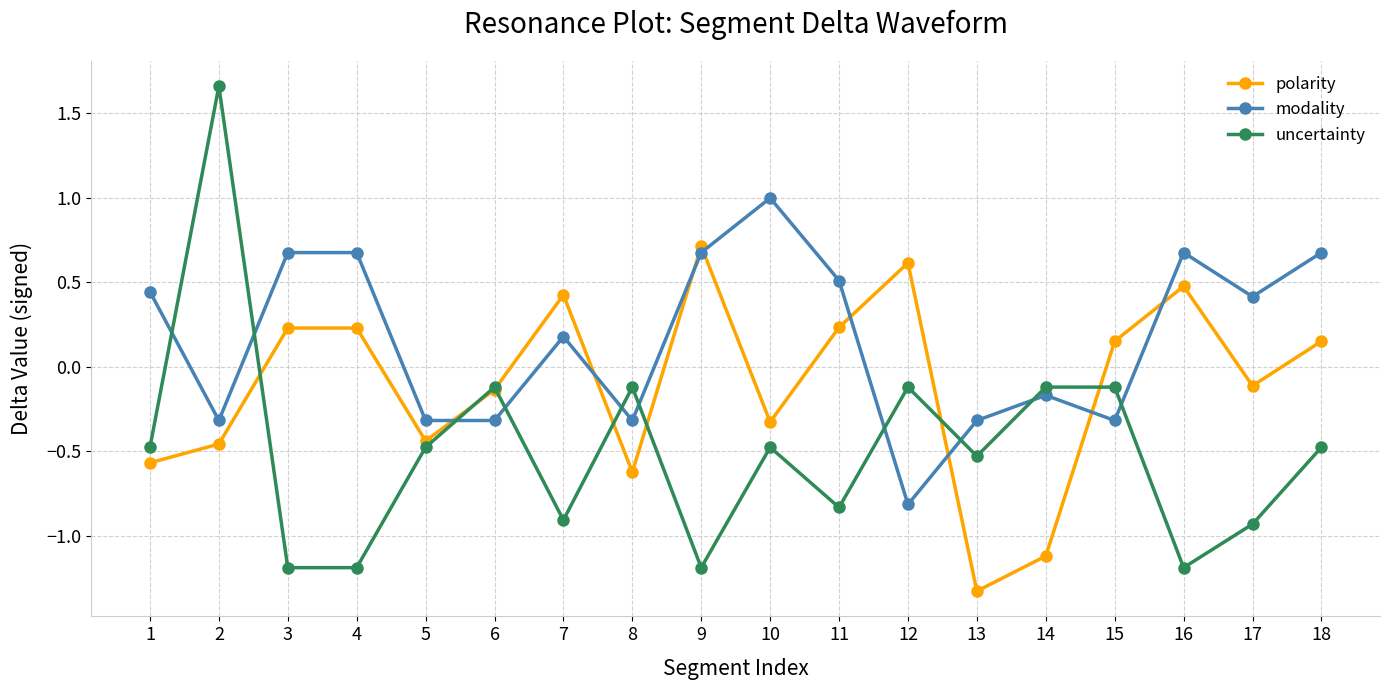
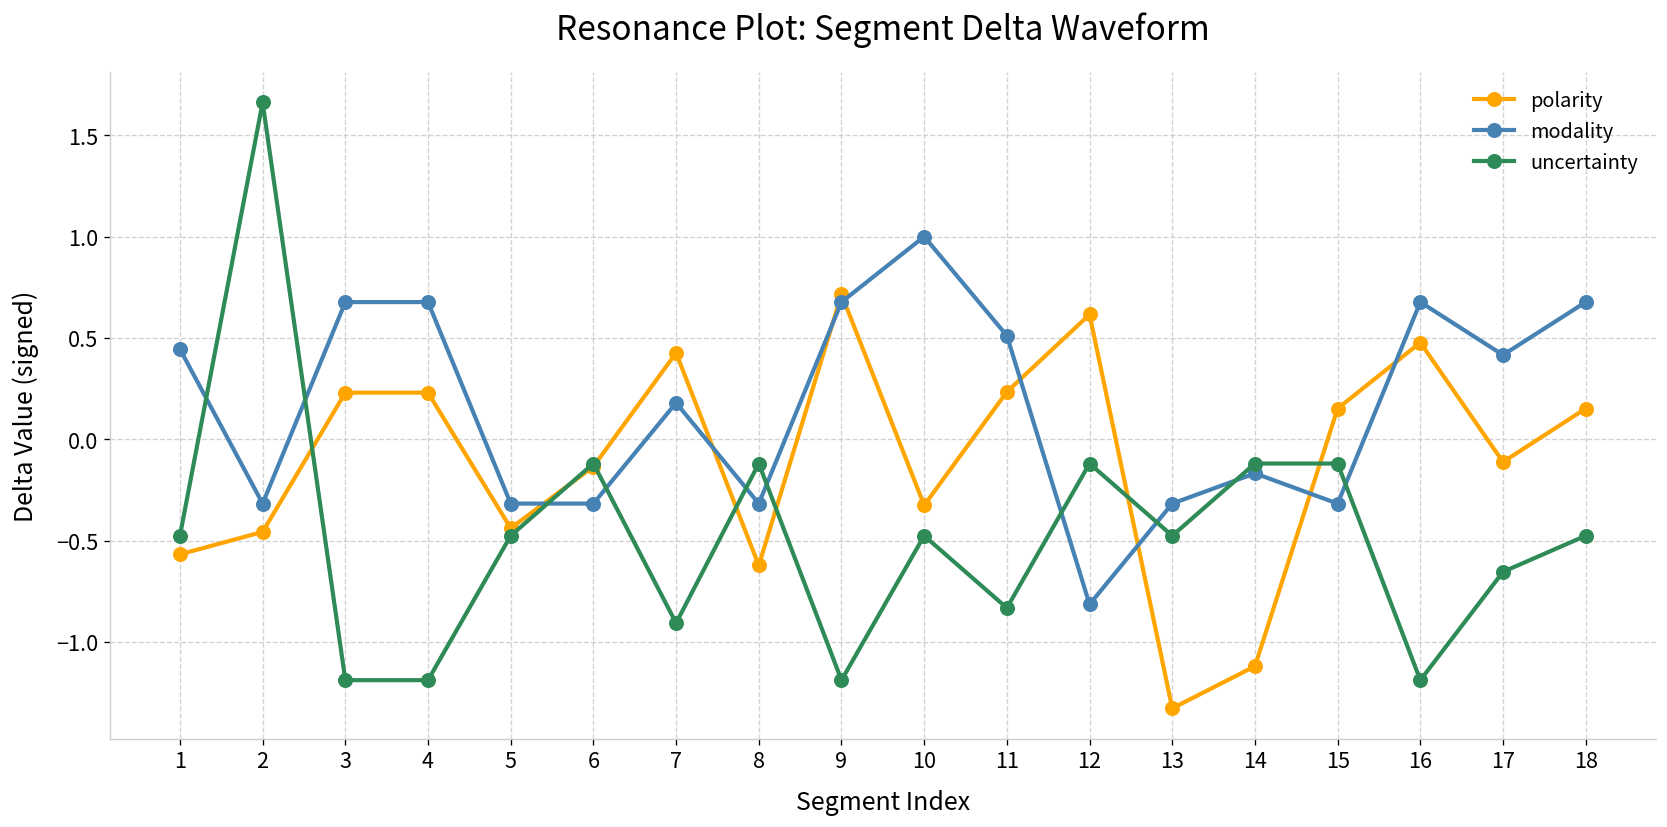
uncertainty, 13: -0.53 -> -0.48
uncertainty, 17: -0.93 -> -0.65
